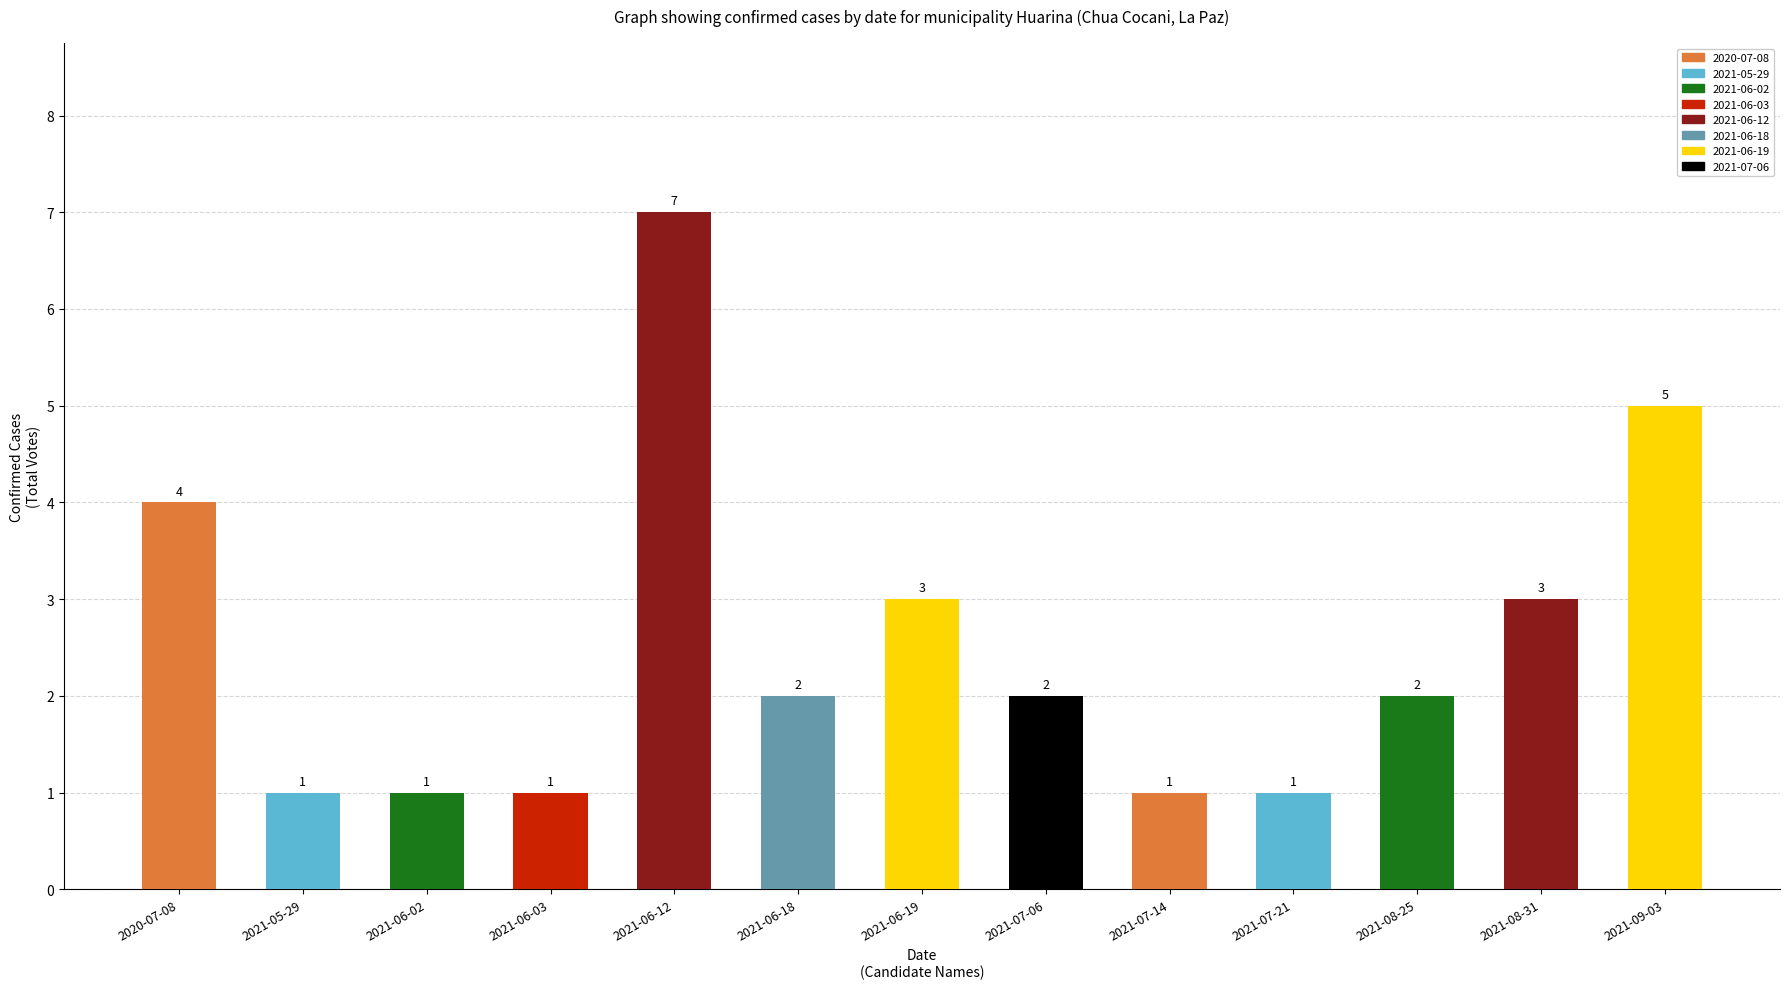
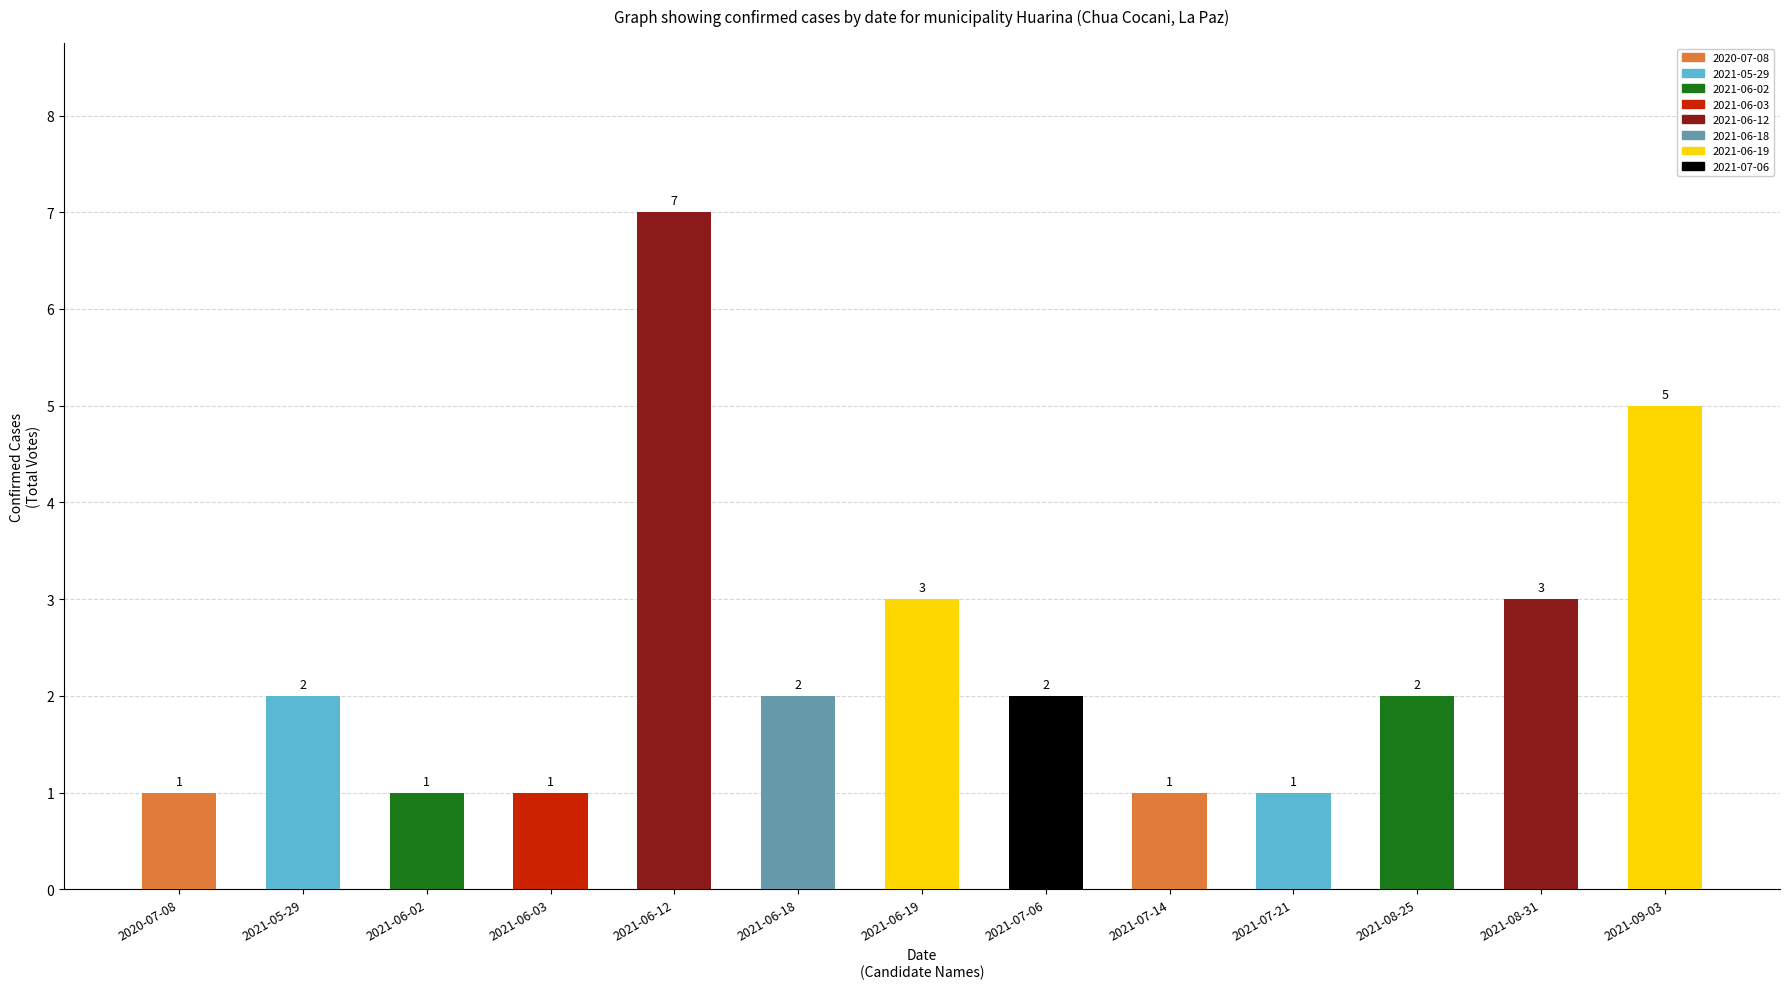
2020-07-08: 4 -> 1
2021-05-29: 1 -> 2
